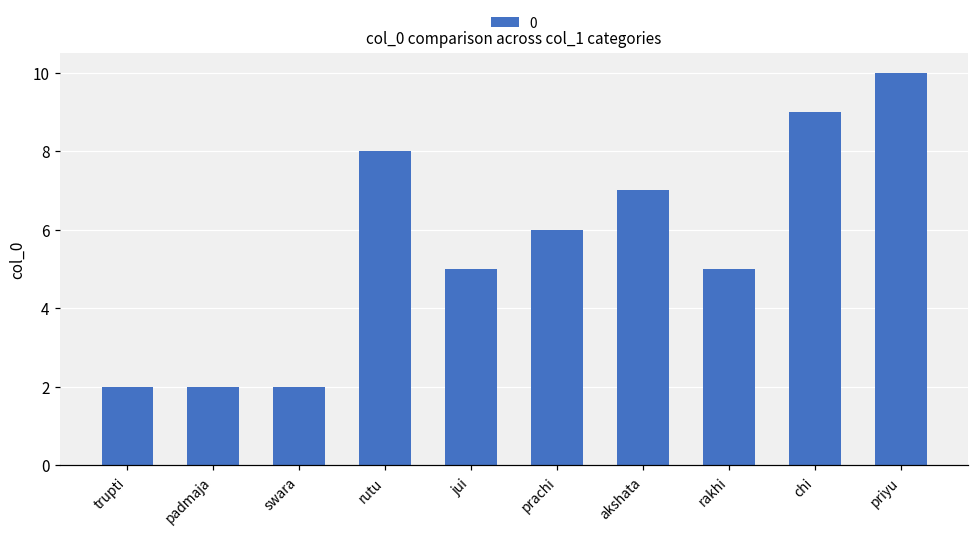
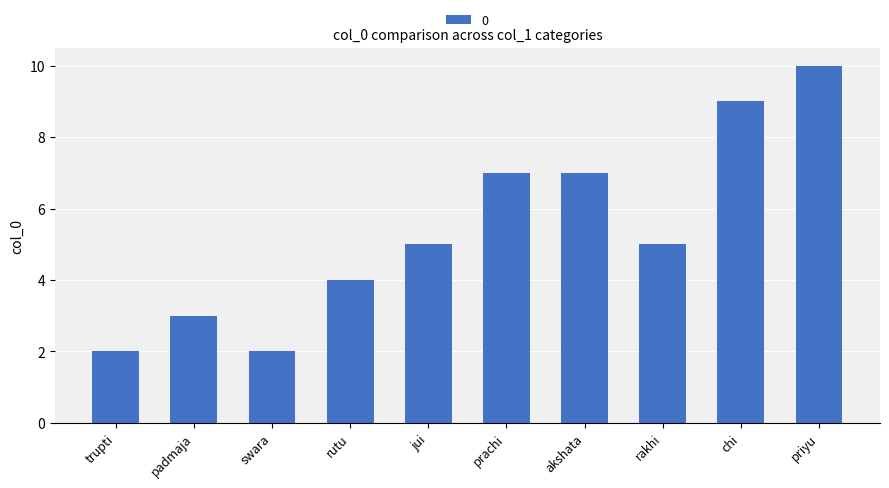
padmaja: 2 -> 3
rutu: 8 -> 4
prachi: 6 -> 7
